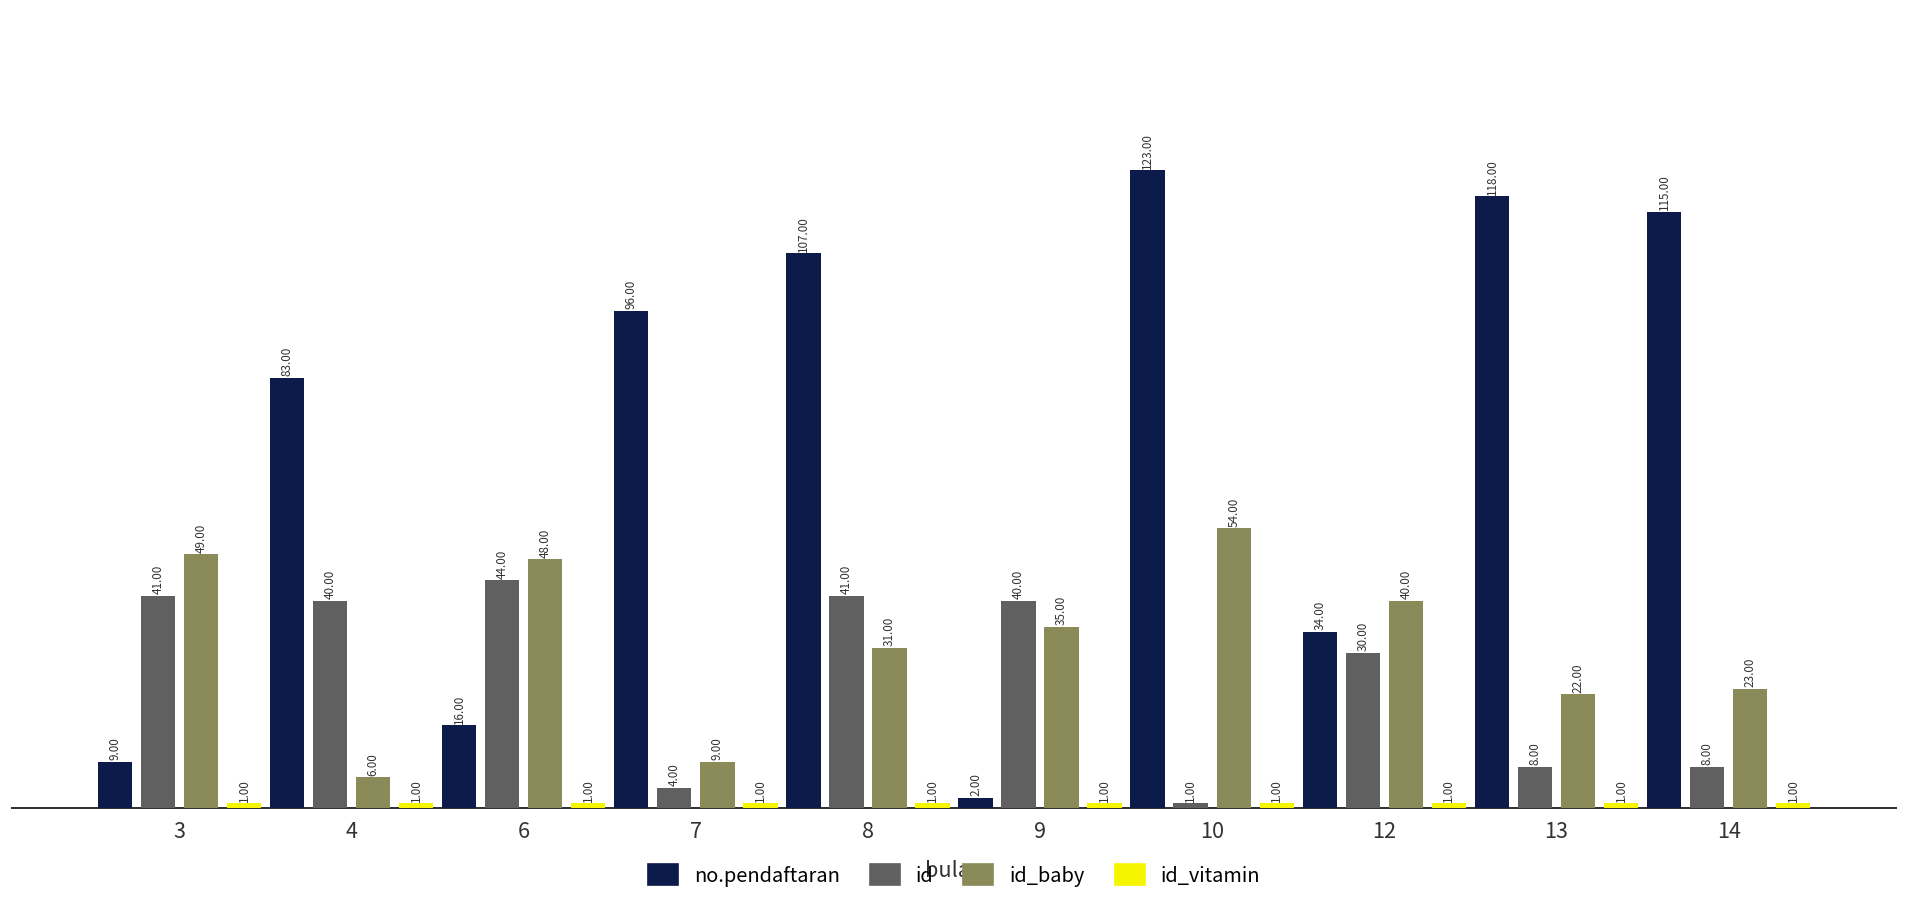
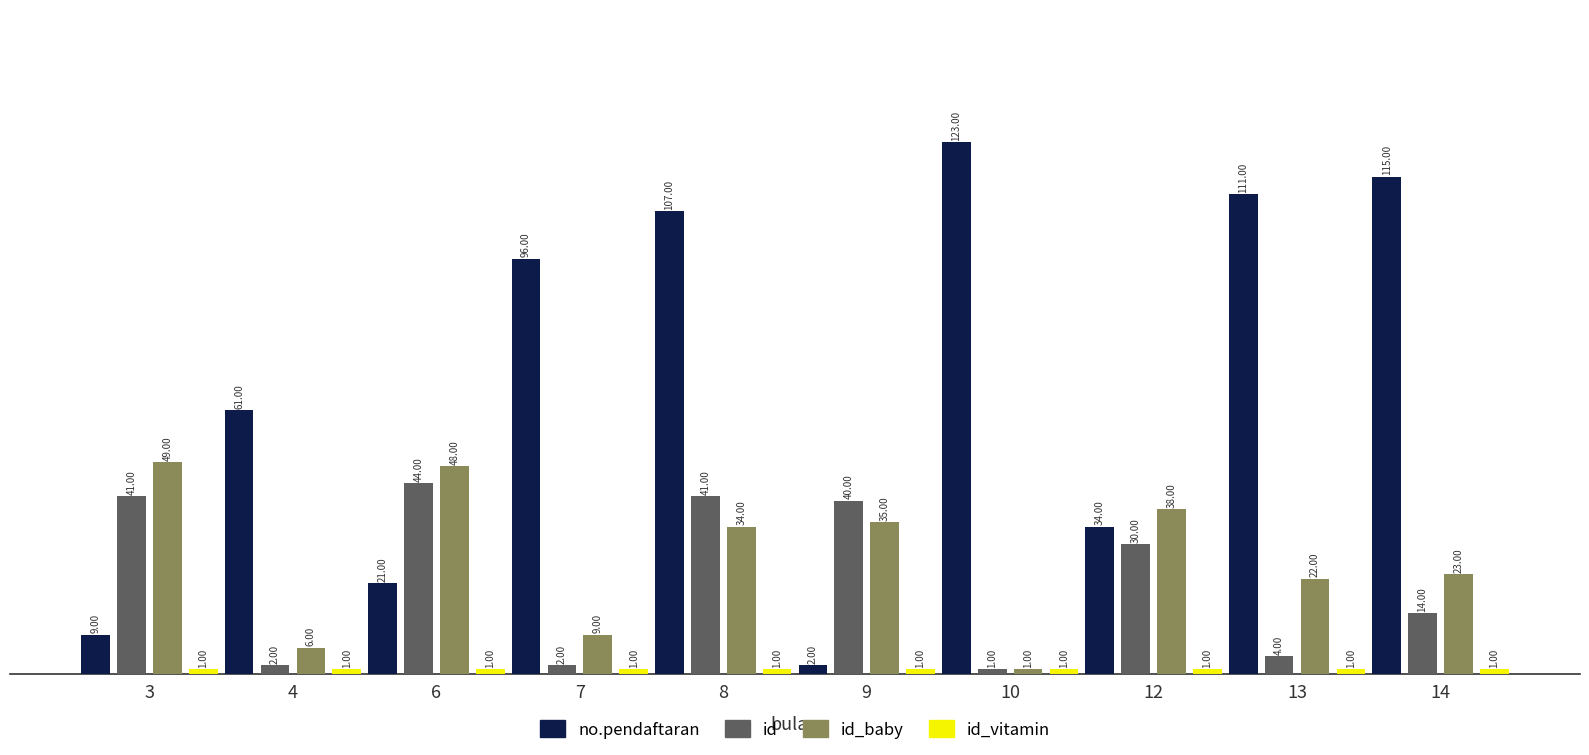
no.pendaftaran, 4: 83.00 -> 61.00
id, 4: 40.00 -> 2.00
no.pendaftaran, 6: 16.00 -> 21.00
id, 7: 4.00 -> 2.00
id_baby, 8: 31.00 -> 34.00
id_baby, 10: 54.00 -> 1.00
id_baby, 12: 40.00 -> 38.00
no.pendaftaran, 13: 118.00 -> 111.00
id, 13: 8.00 -> 4.00
id, 14: 8.00 -> 14.00
